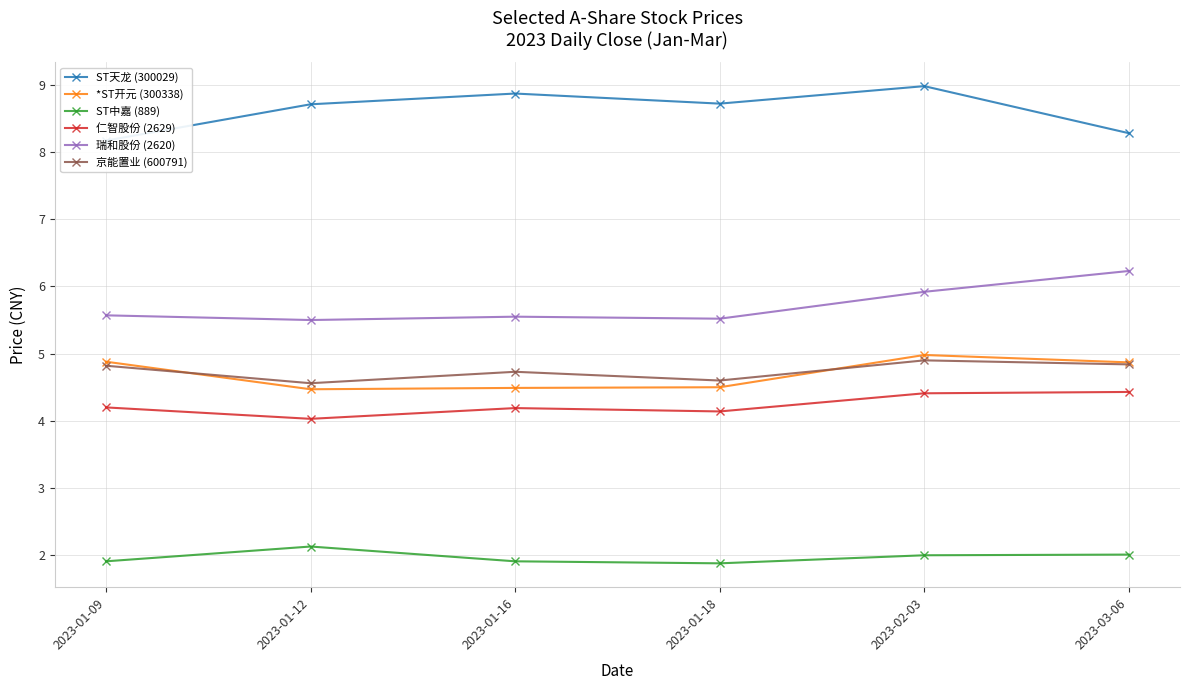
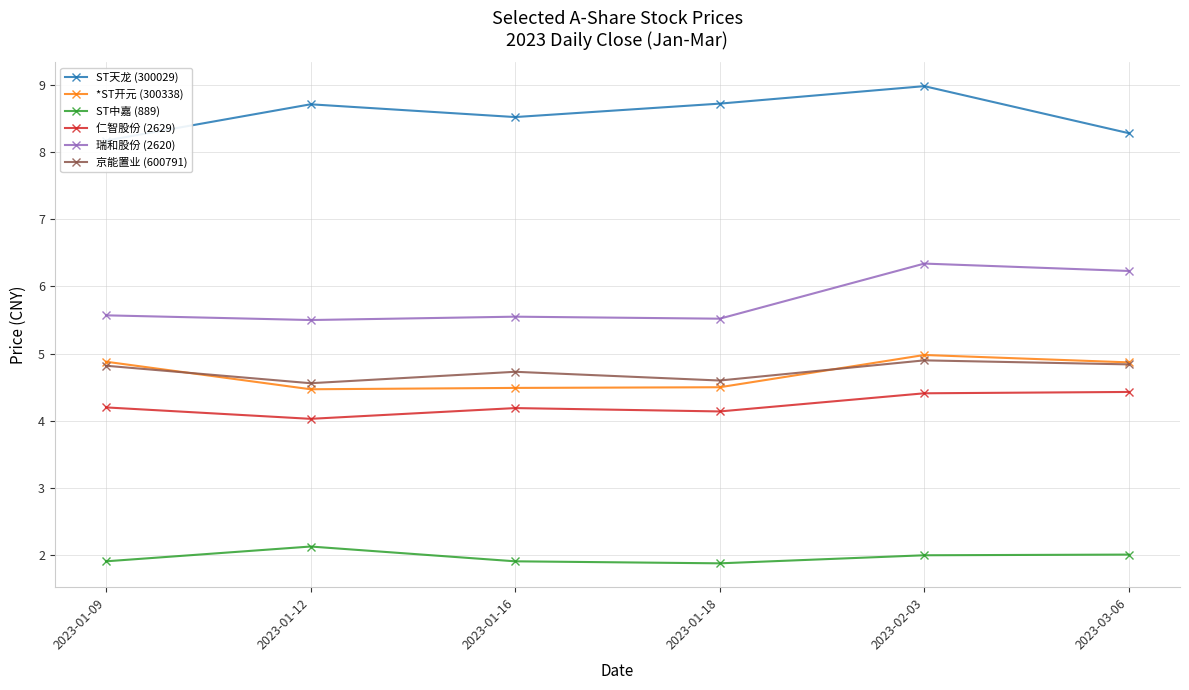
ST天龙 (300029), 2023-01-16: 8.9 -> 8.5
瑞和股份 (2620), 2023-02-03: 5.9 -> 6.3
